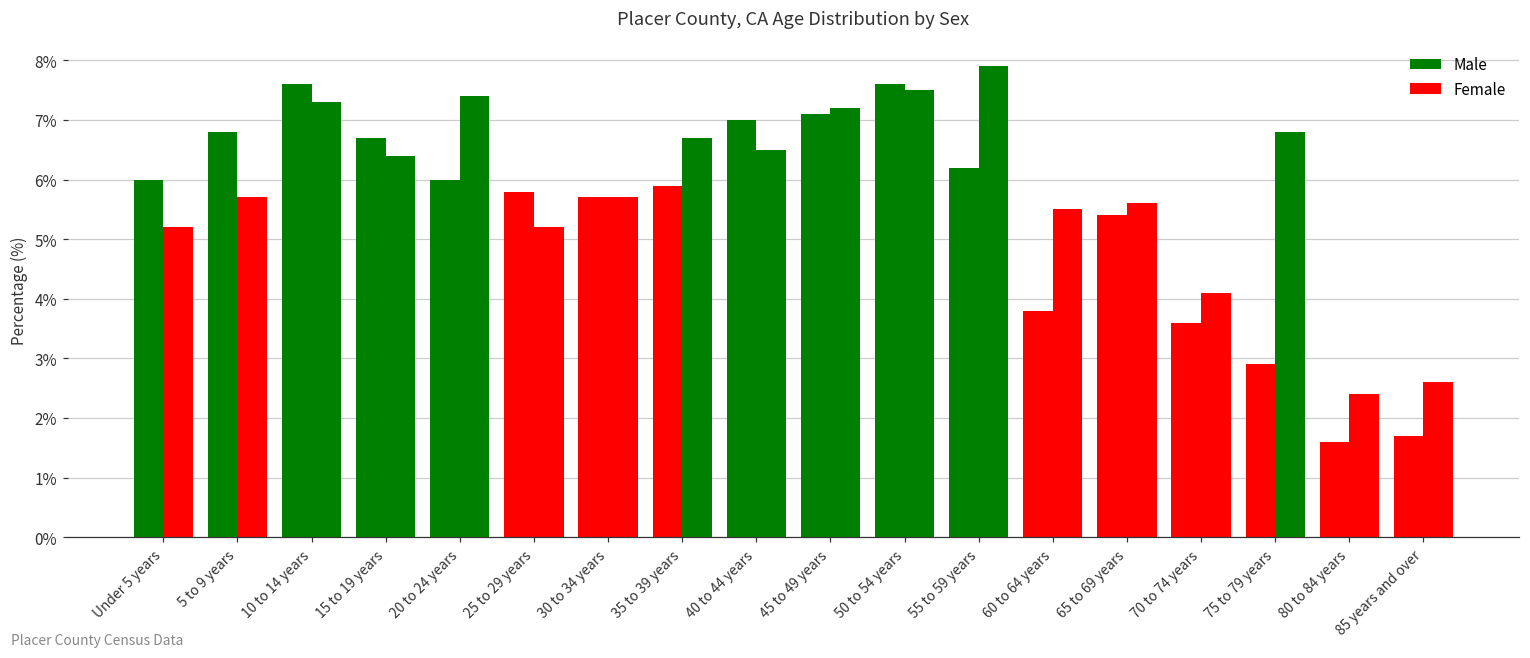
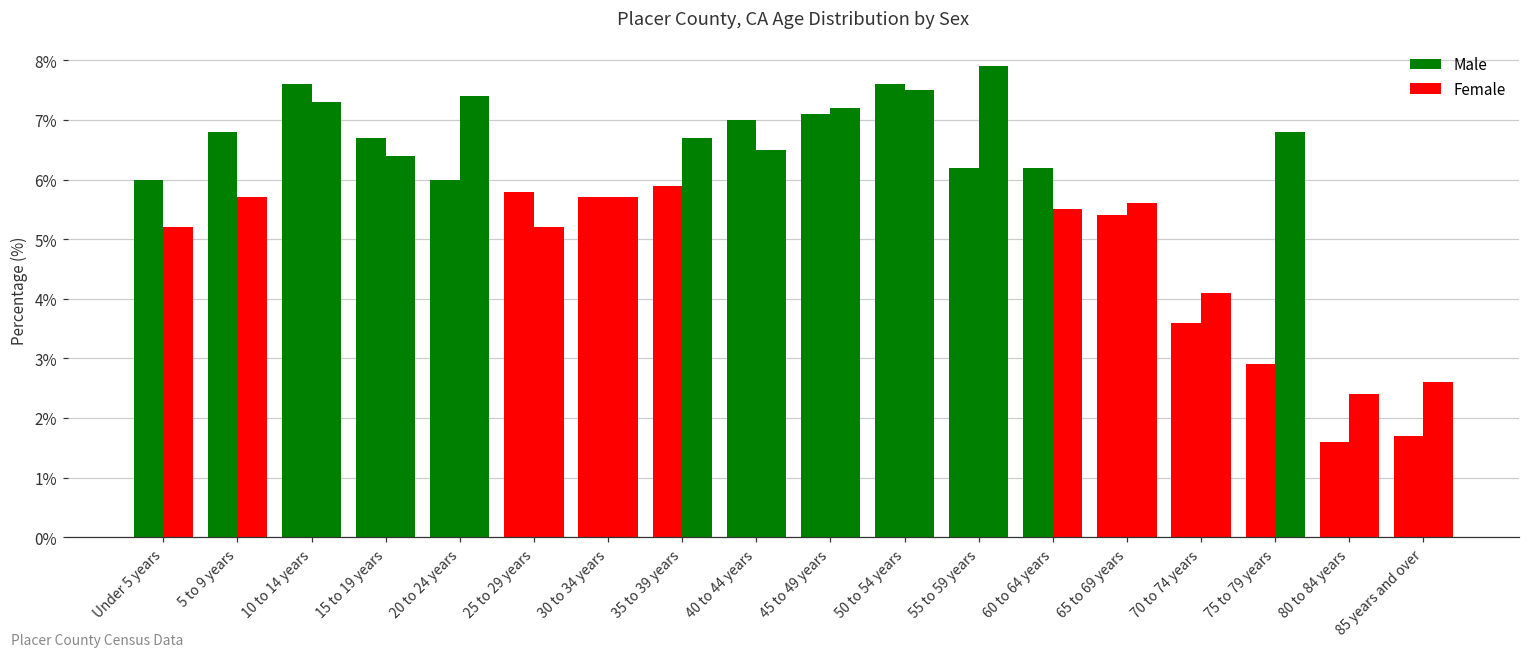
Male, 60 to 64 years: 3.8% -> 6.2%
